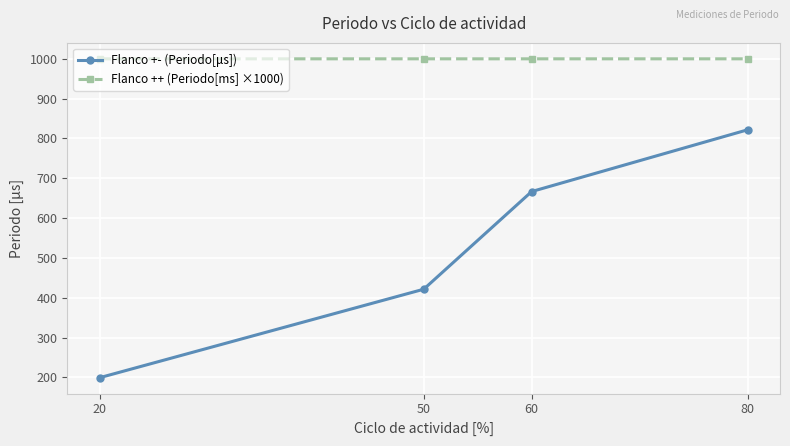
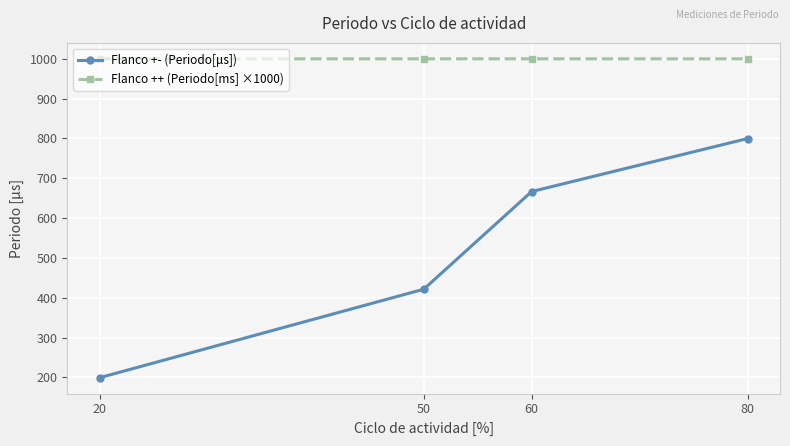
Flanco +- (Periodo[μs]), 80: 820 -> 800
